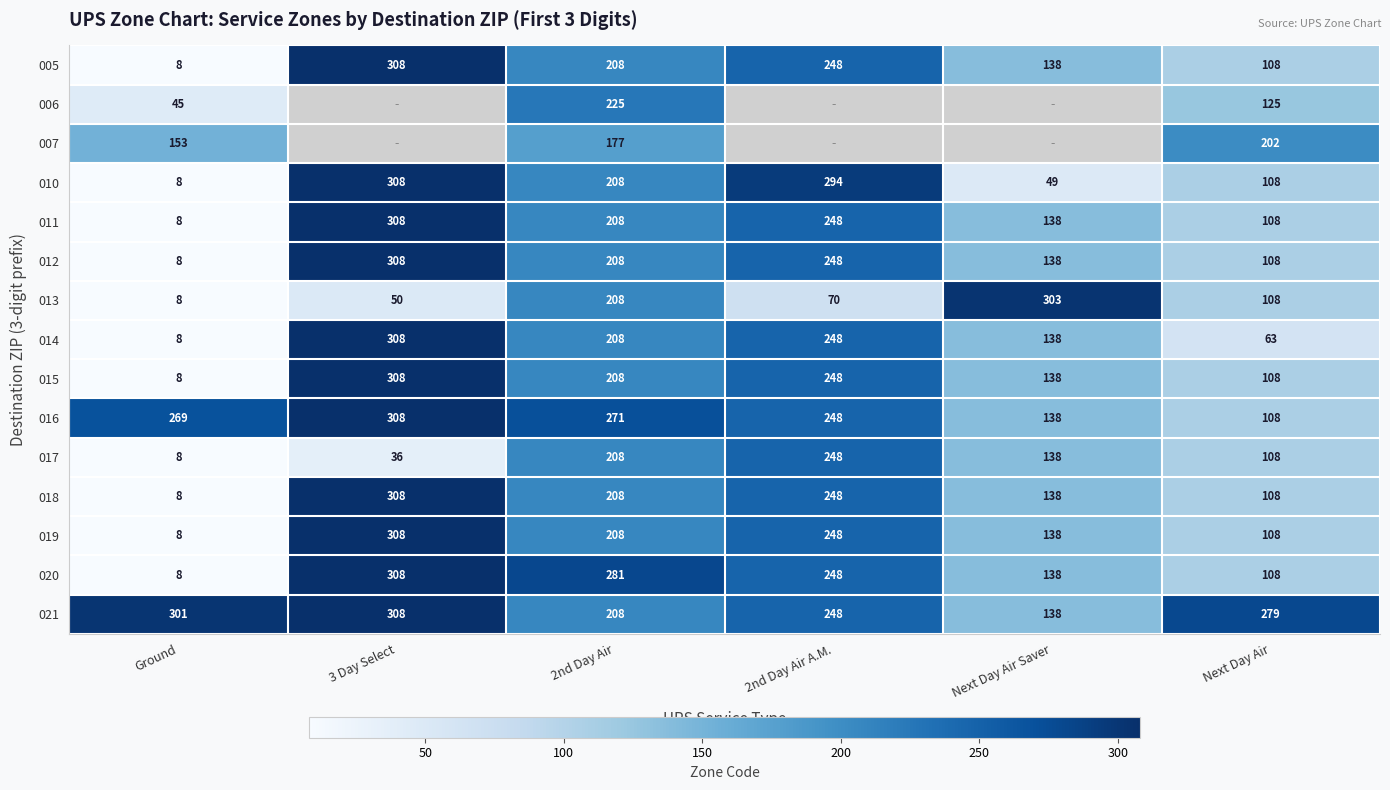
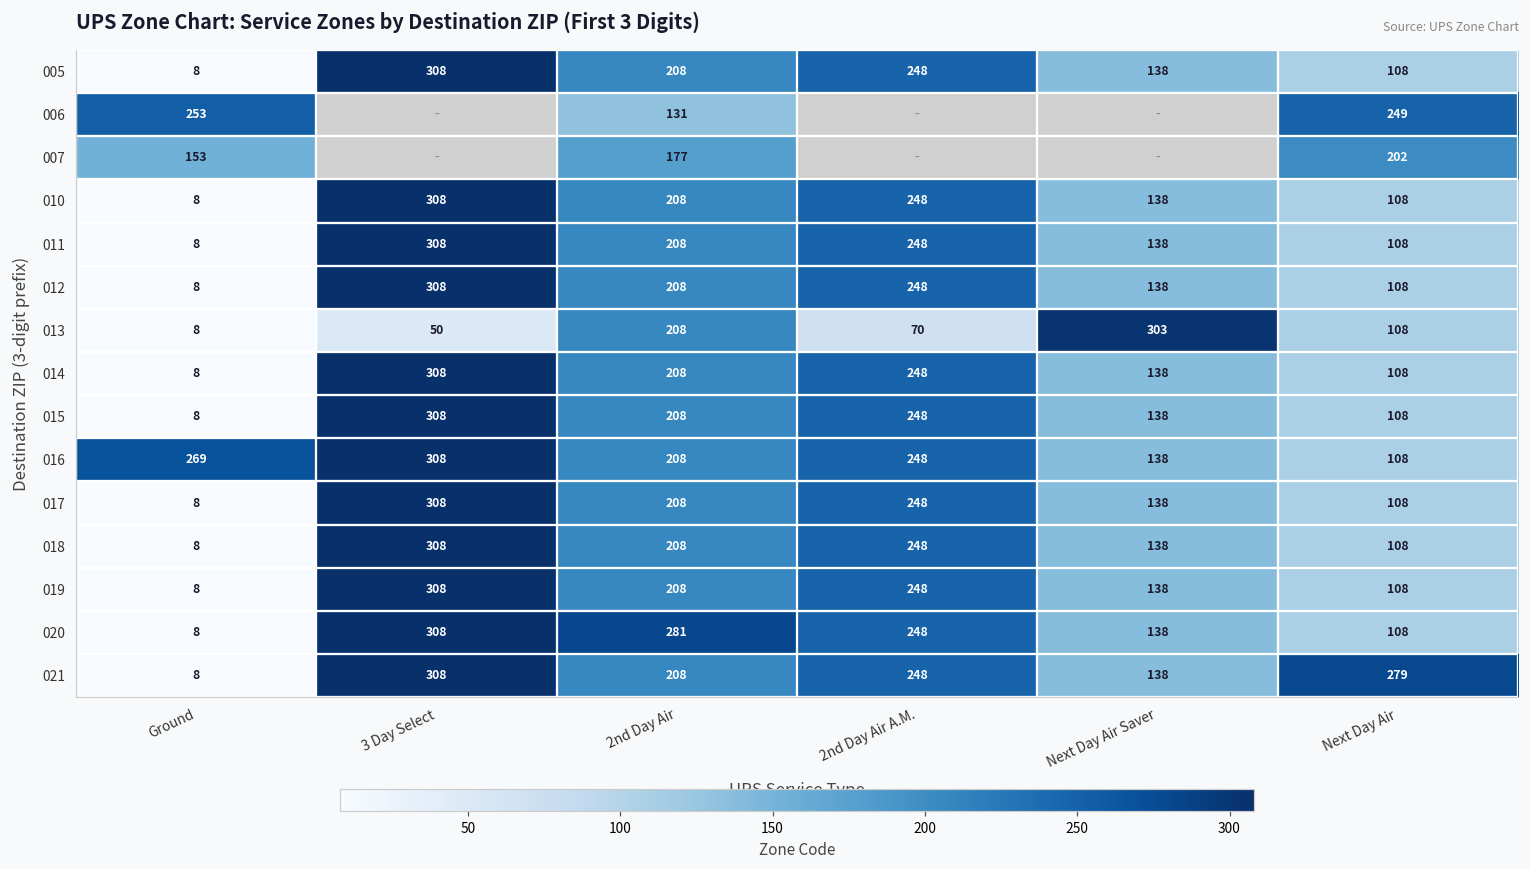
006, Ground: 45 -> 253
006, 2nd Day Air: 225 -> 131
006, Next Day Air: 125 -> 249
010, 2nd Day Air A.M.: 294 -> 248
010, Next Day Air Saver: 49 -> 138
014, Next Day Air: 63 -> 108
016, 2nd Day Air: 271 -> 208
017, 3 Day Select: 36 -> 308
021, Ground: 301 -> 8
